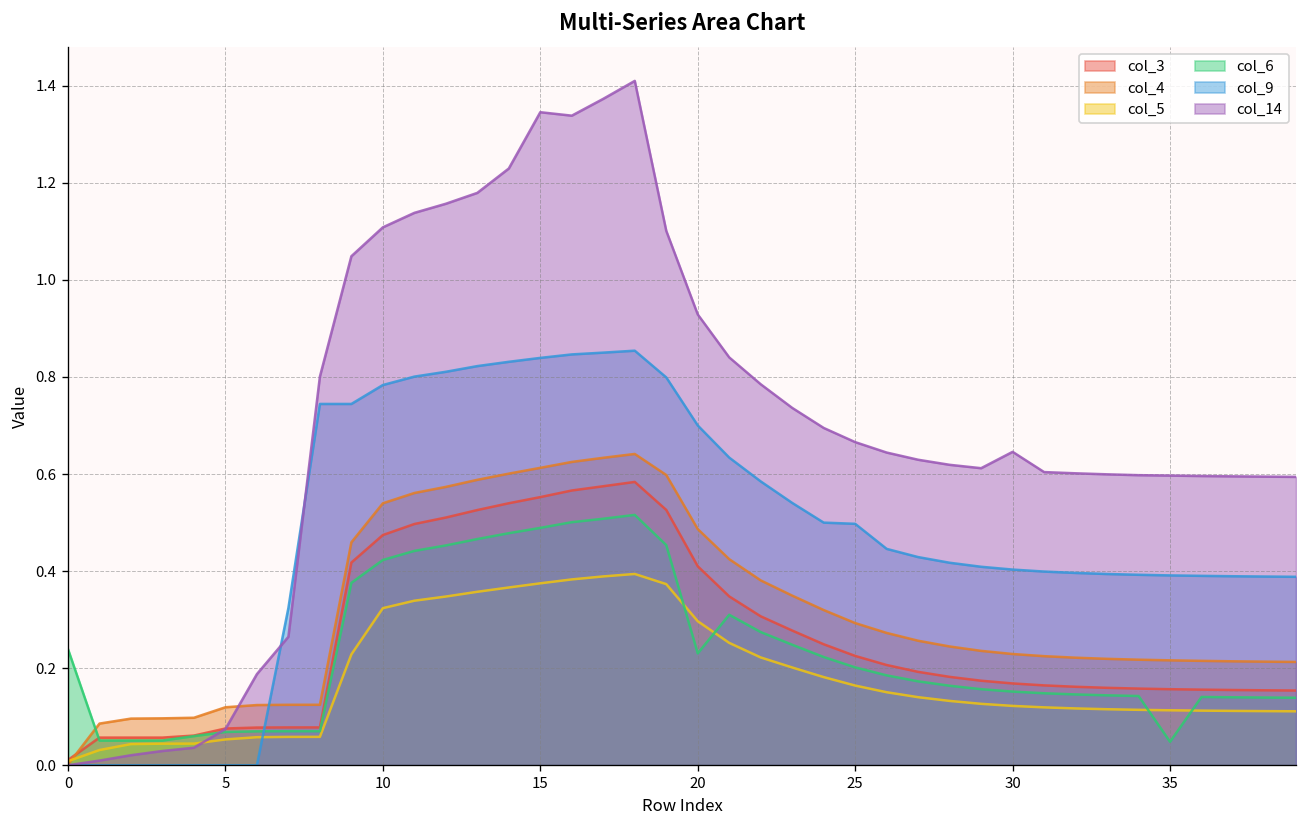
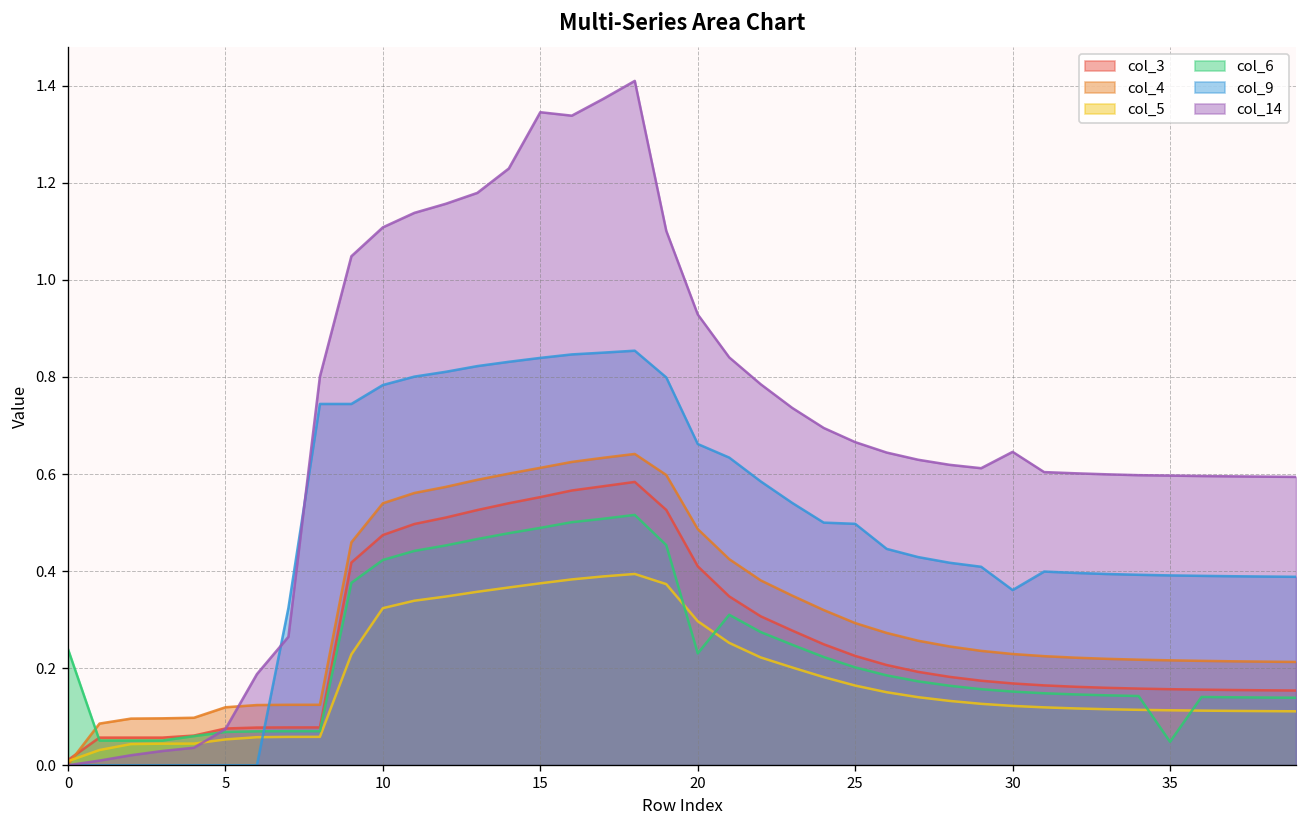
col_9, 20: 0.70 -> 0.66
col_9, 30: 0.40 -> 0.36
